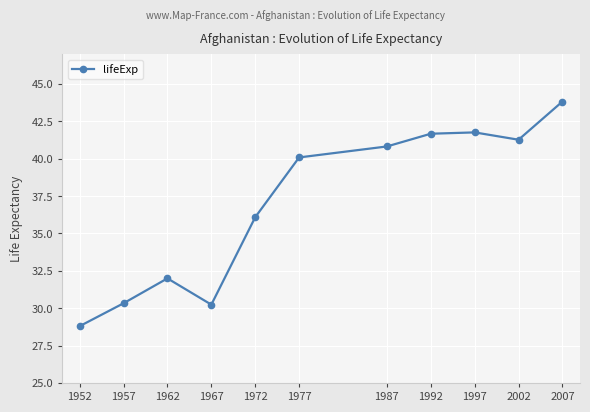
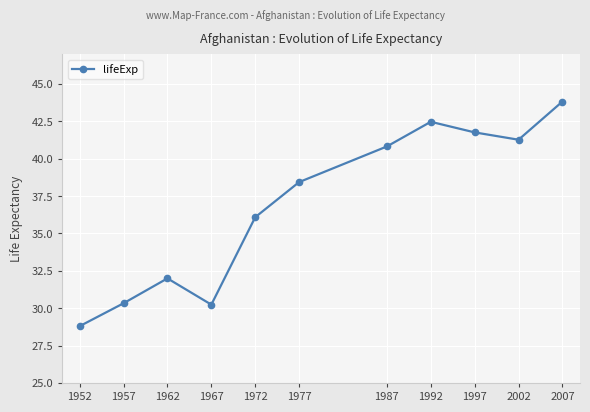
1977: 40.1 -> 38.4
1992: 41.7 -> 42.5
